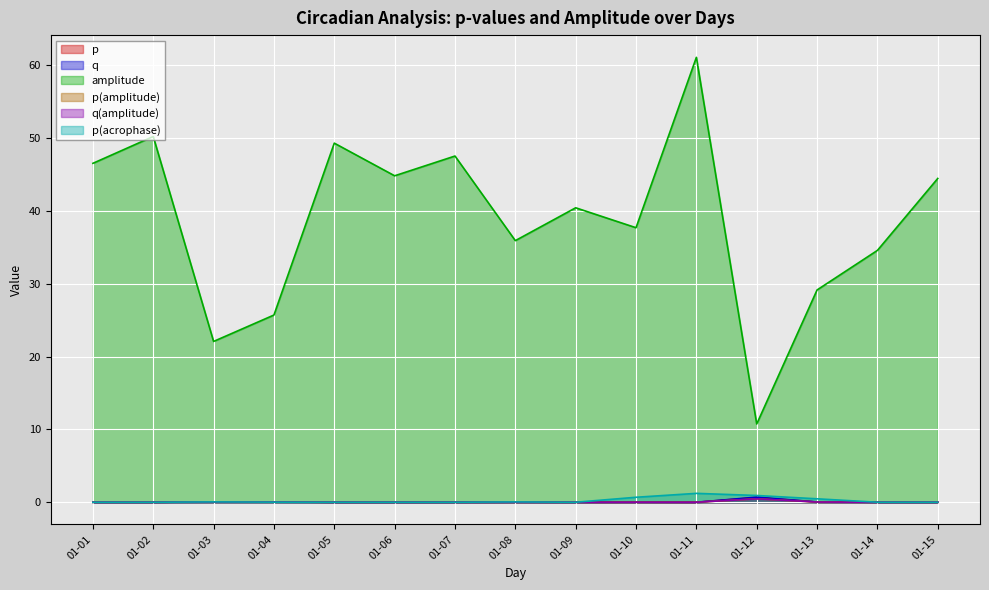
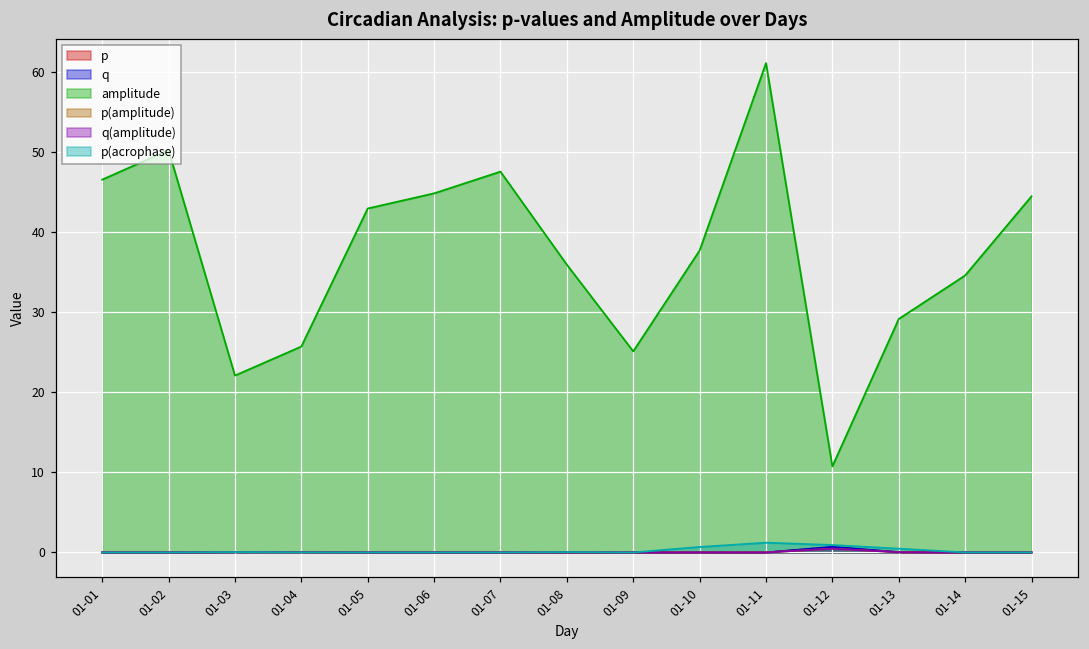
amplitude, 01-05: 49 -> 43
amplitude, 01-09: 40 -> 25
